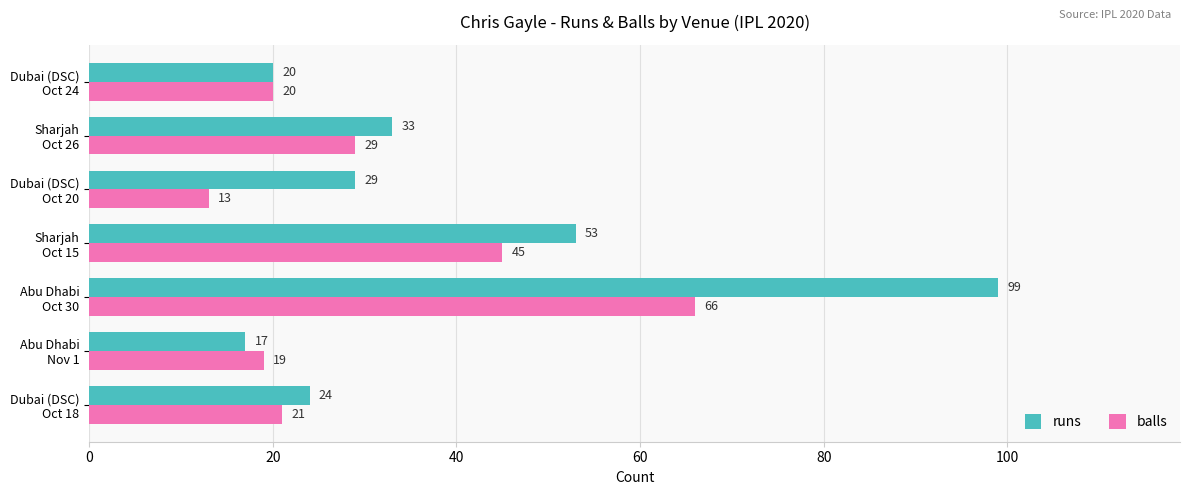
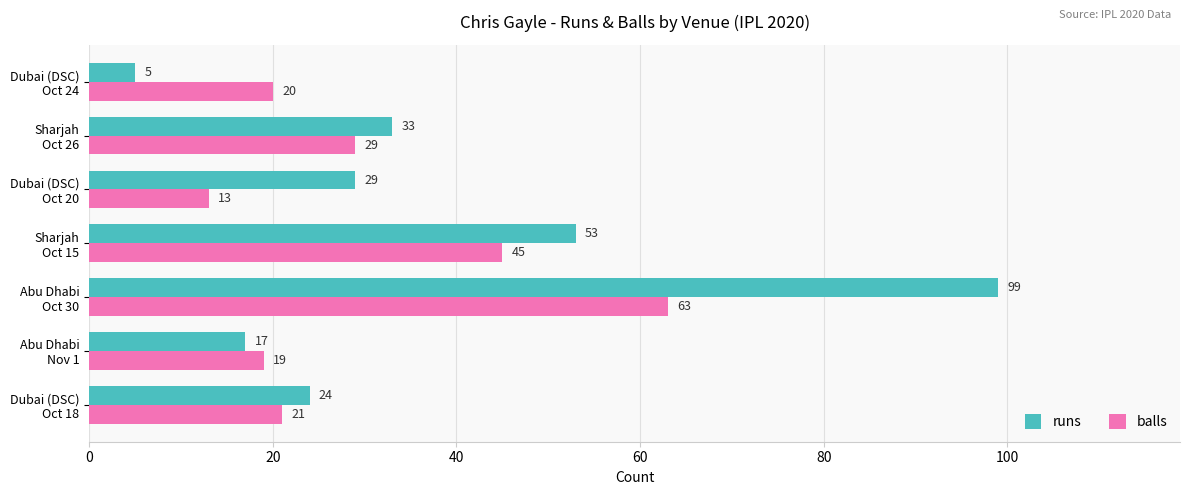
runs, Dubai (DSC) Oct 24: 20 -> 5
balls, Abu Dhabi Oct 30: 66 -> 63
